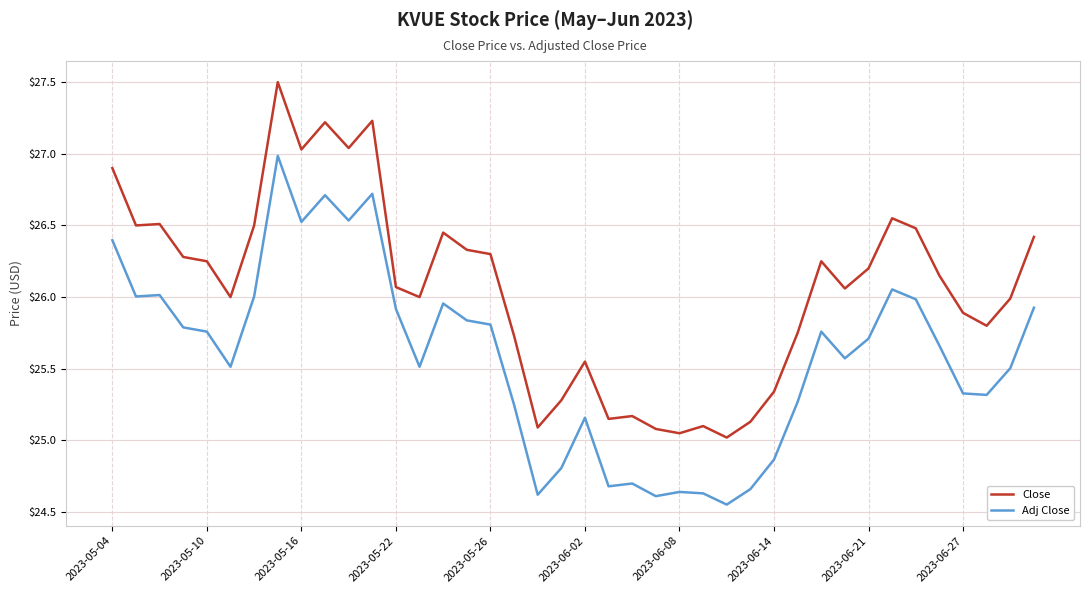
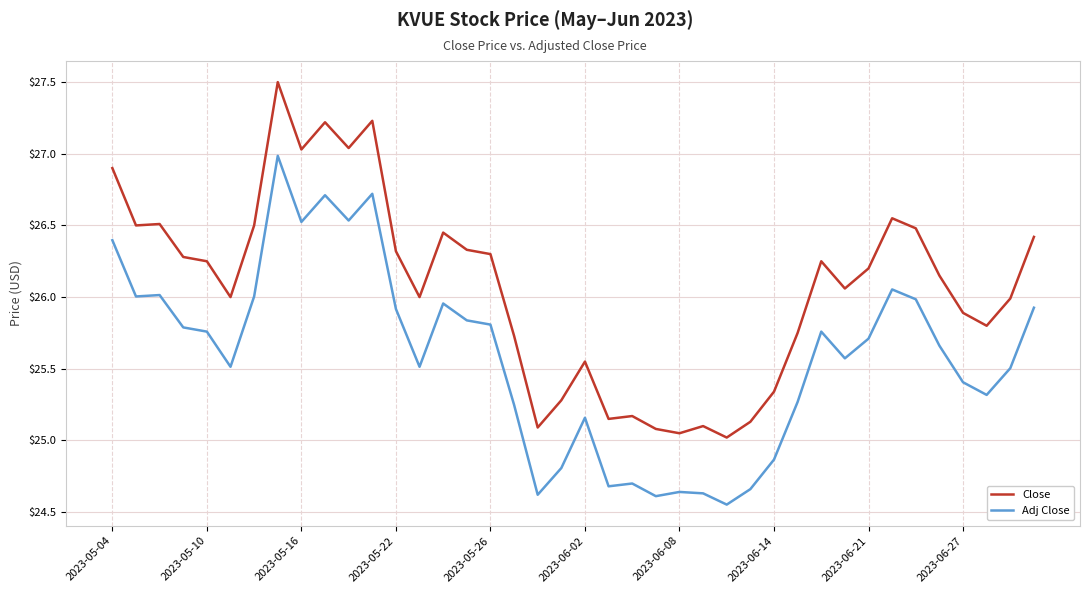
Close, 2023-05-22: $26.07 -> $26.32
Adj Close, 2023-06-27: $25.33 -> $25.41
